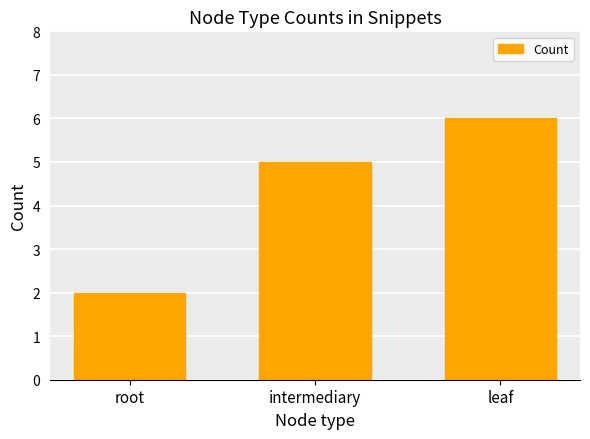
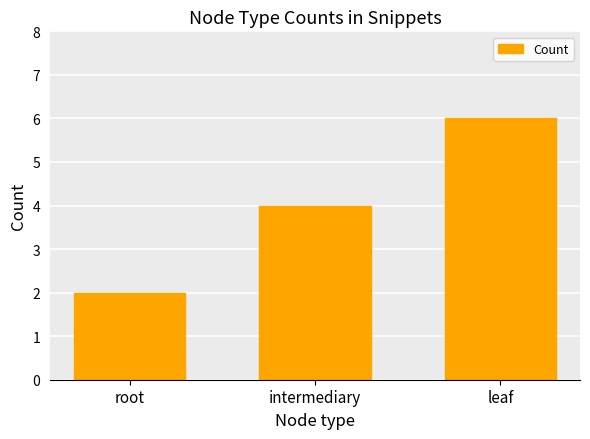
intermediary: 5 -> 4
